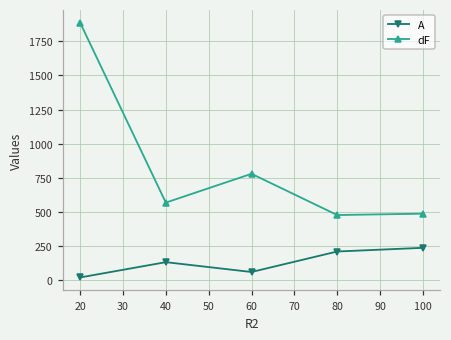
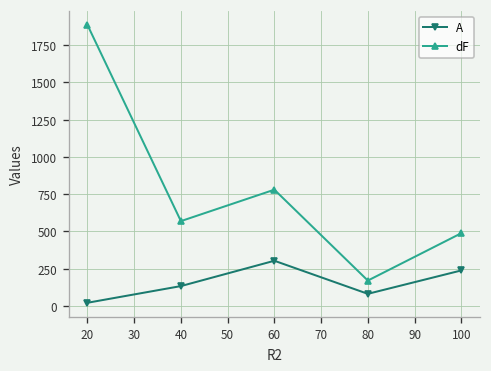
A, 60: 60 -> 300
A, 80: 210 -> 80
dF, 80: 480 -> 170
